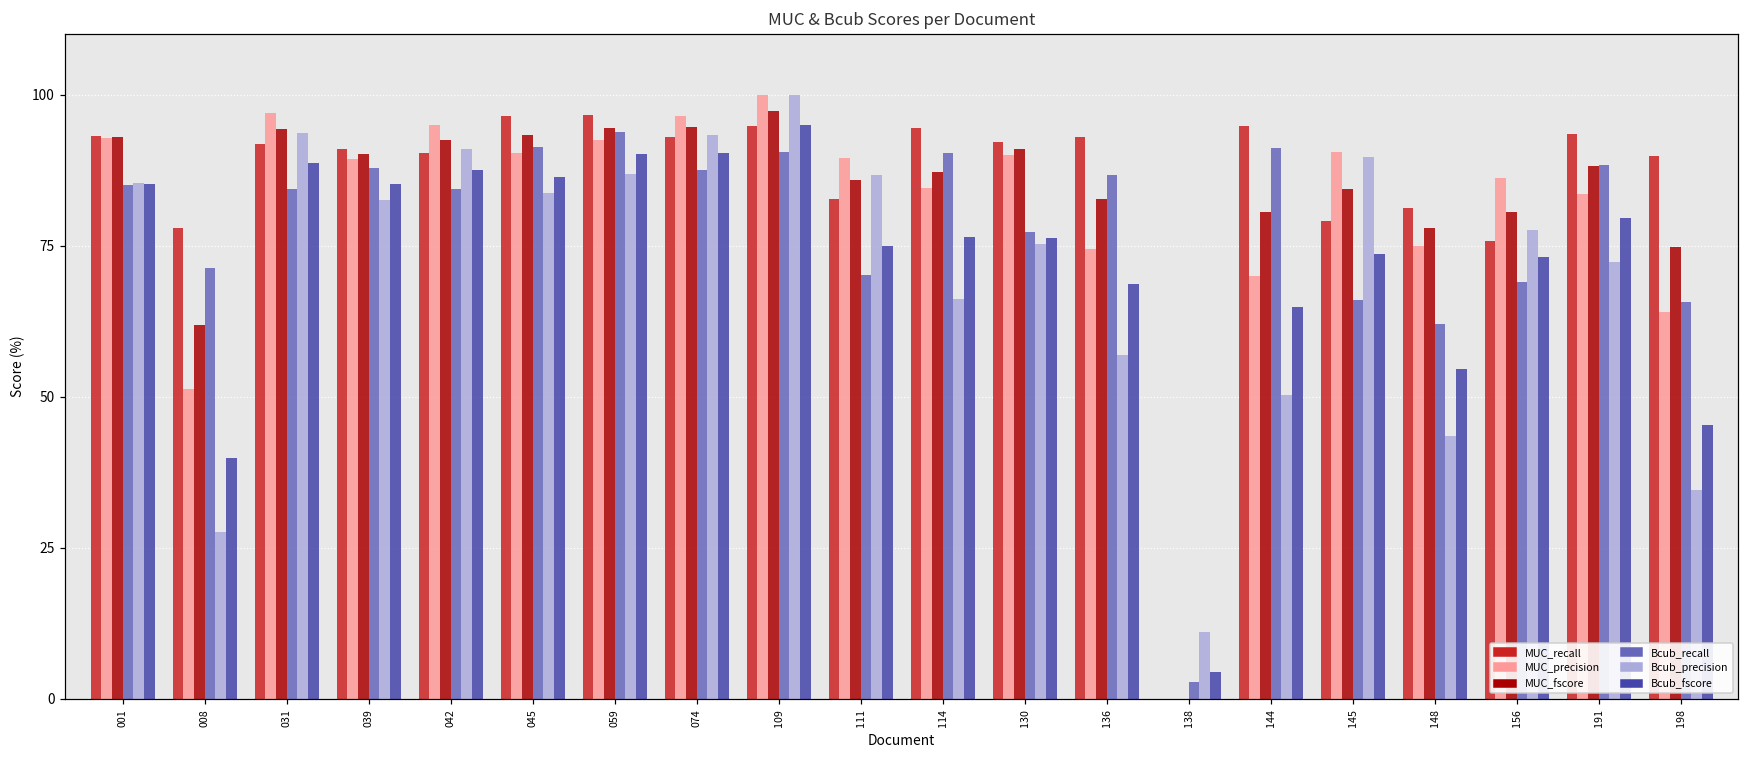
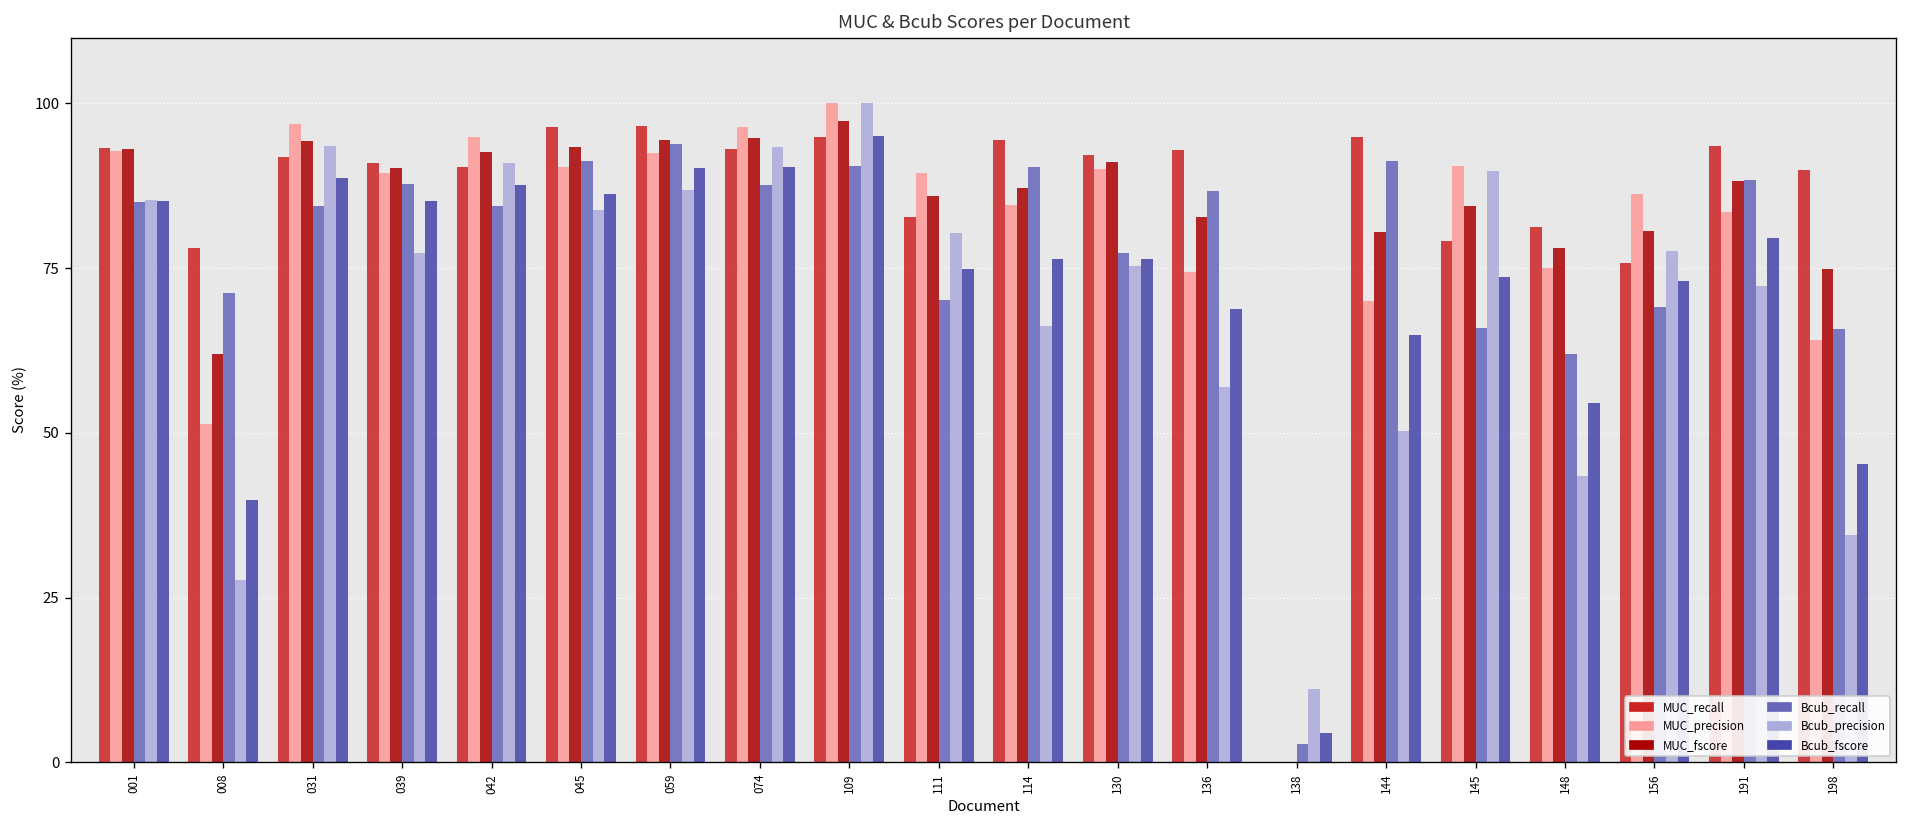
Bcub_precision, 039: 83 -> 77
Bcub_precision, 111: 87 -> 80
